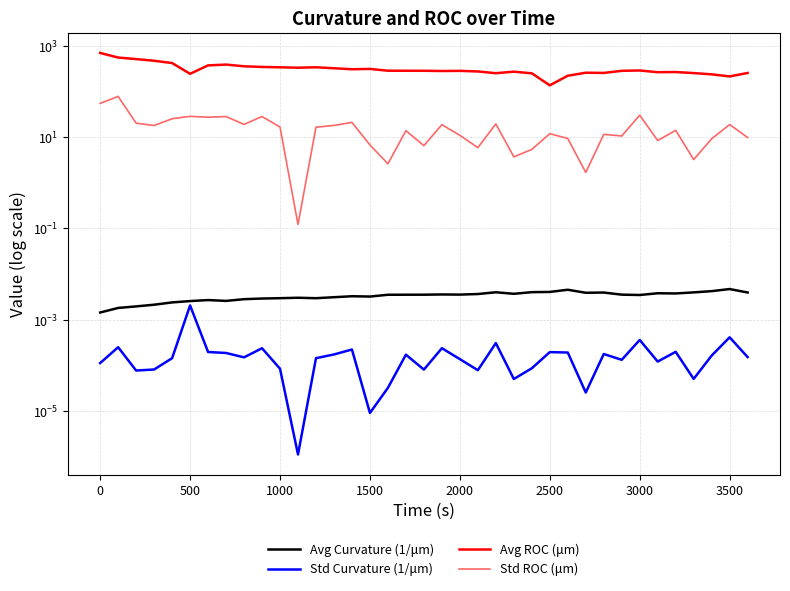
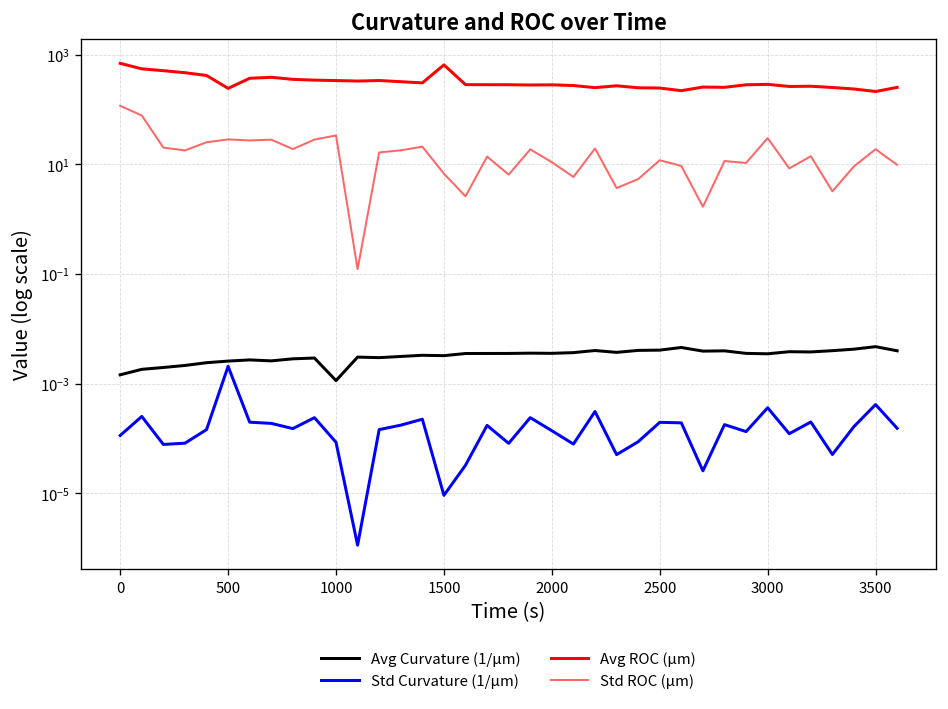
Std ROC (μm), 0: 50 -> 120
Avg Curvature (1/μm), 1000: 0.003 -> 0.0011
Std ROC (μm), 1000: 17 -> 30
Avg ROC (μm), 1500: 300 -> 600
Avg ROC (μm), 2500: 140 -> 200
